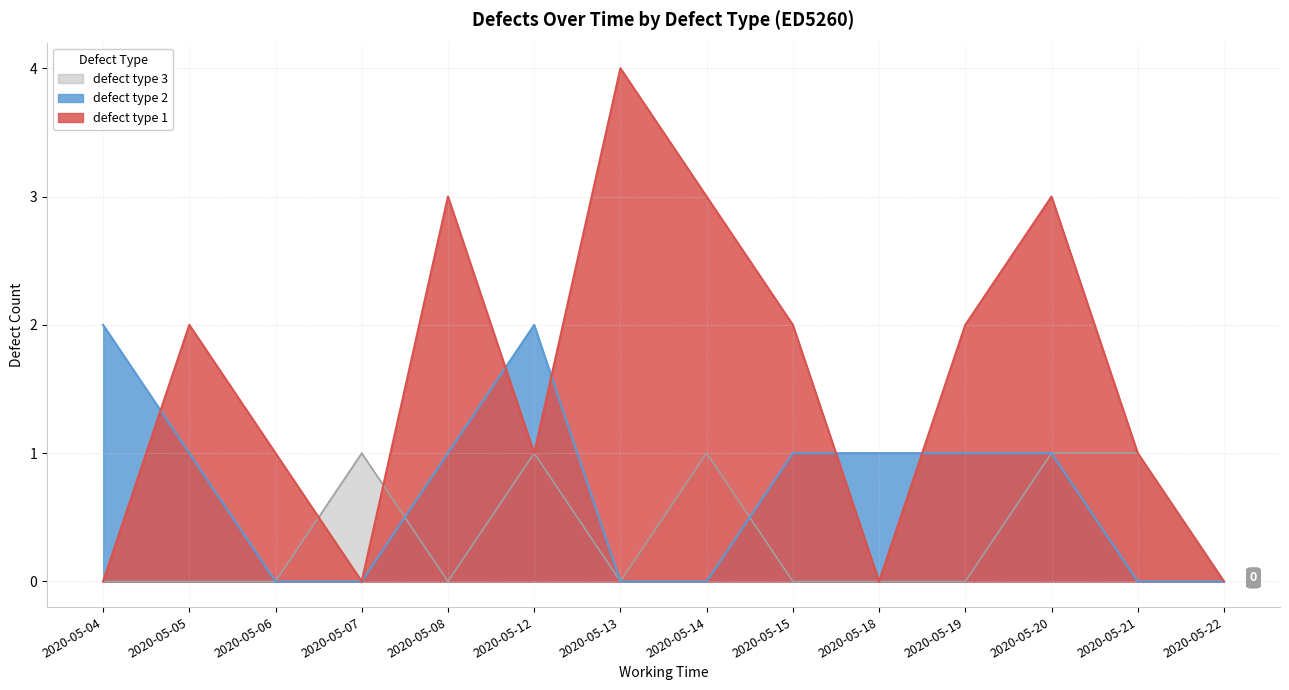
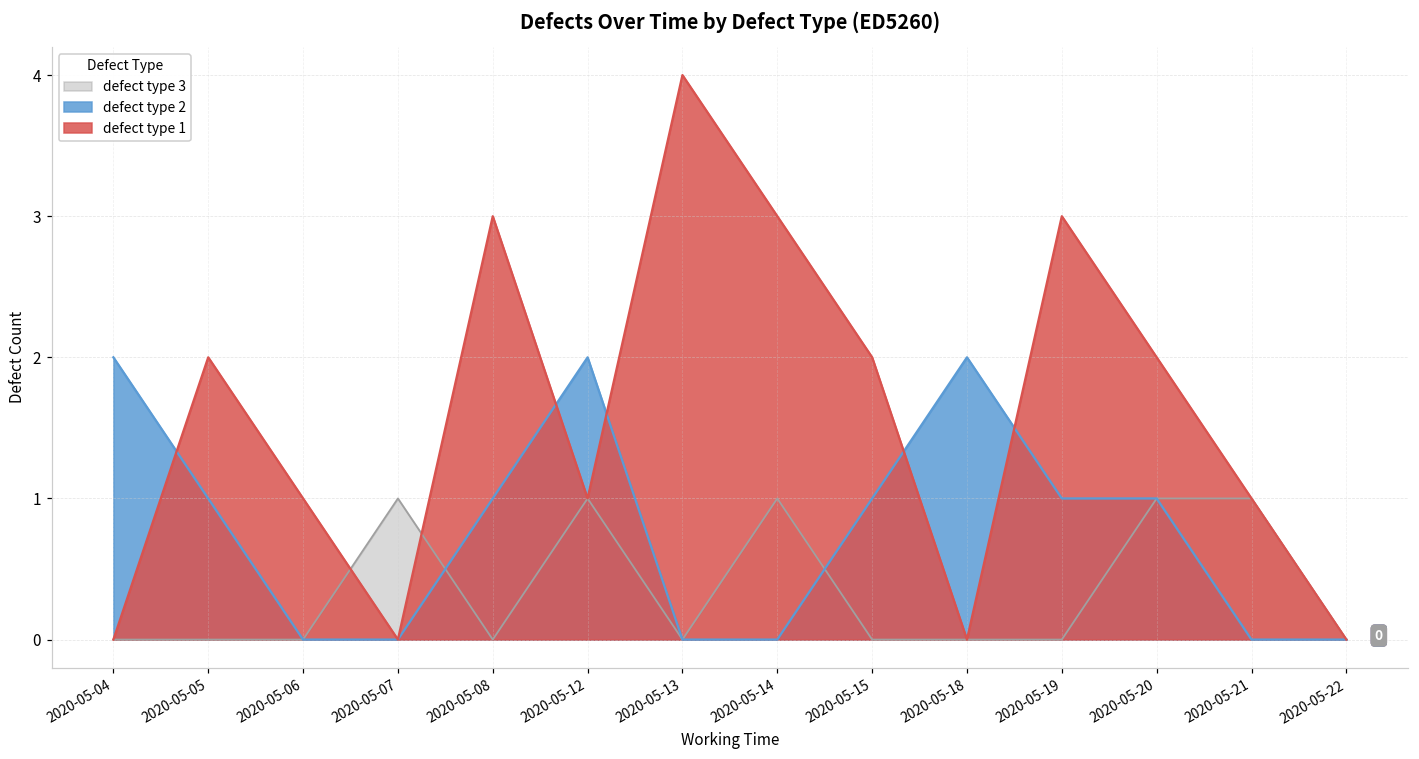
defect type 2, 2020-05-18: 1 -> 2
defect type 1, 2020-05-19: 2 -> 3
defect type 1, 2020-05-20: 3 -> 2
